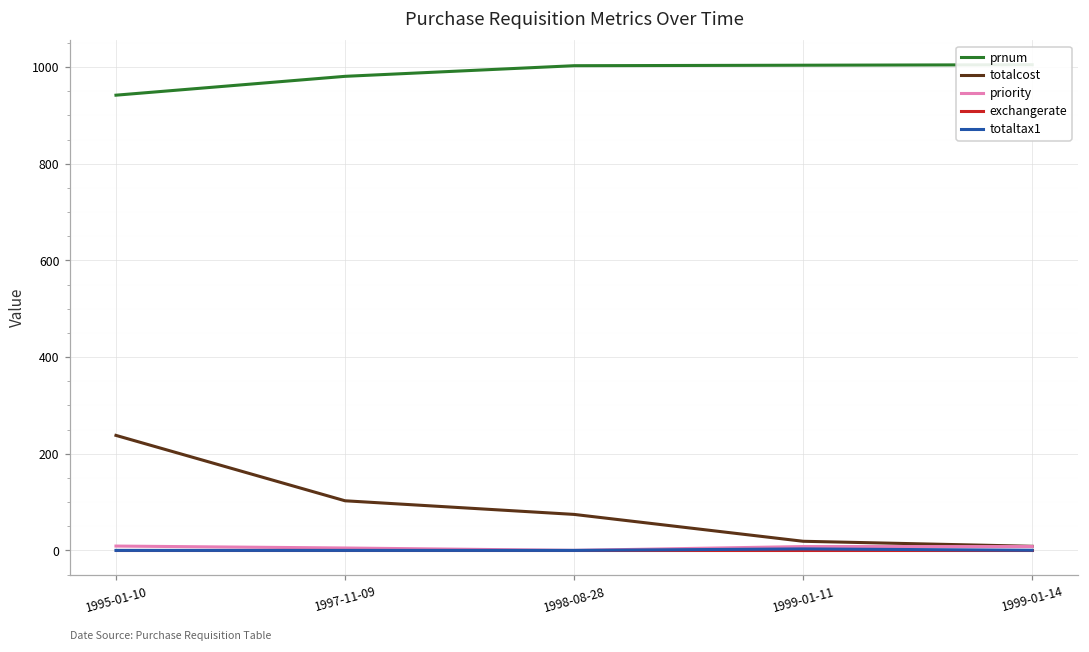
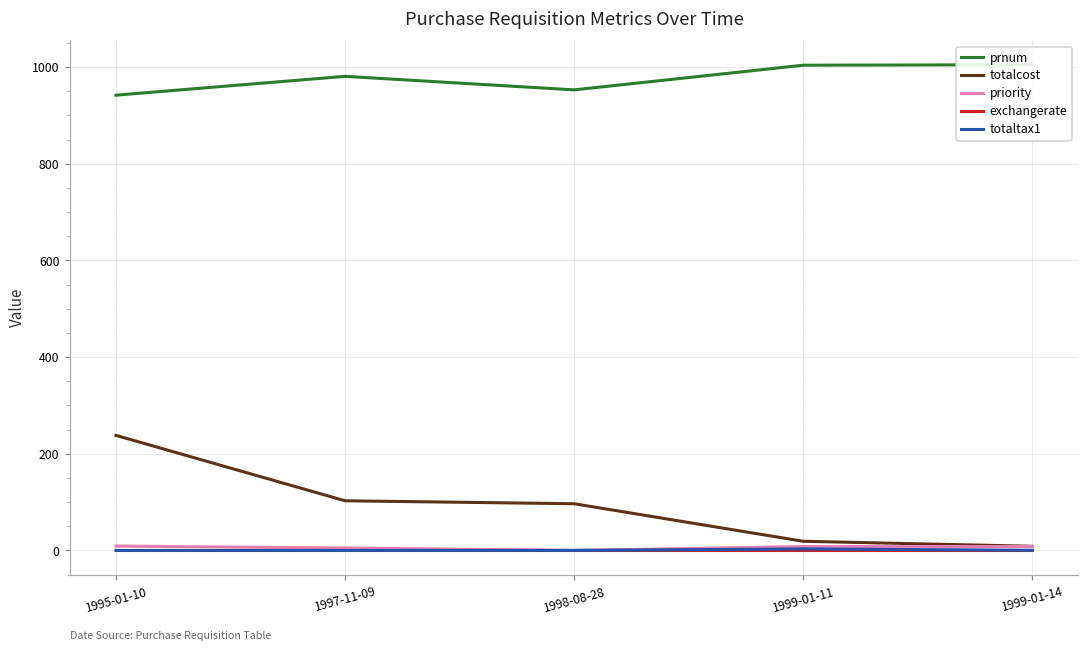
prnum, 1998-08-28: 1000 -> 950
totalcost, 1998-08-28: 70 -> 100
